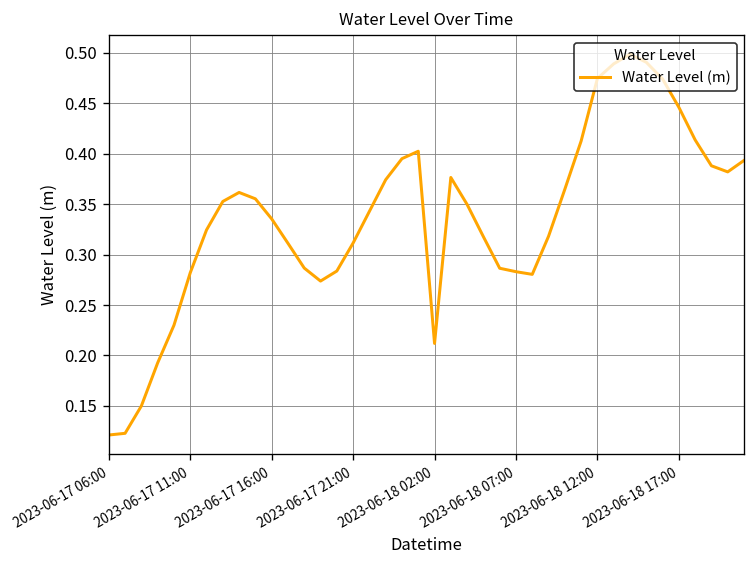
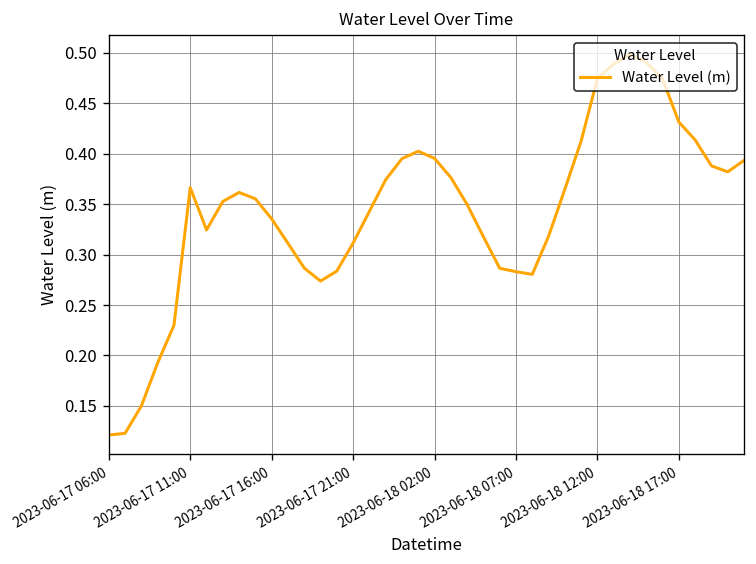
2023-06-17 11:00: 0.28 -> 0.37
2023-06-18 02:00: 0.21 -> 0.40
2023-06-18 17:00: 0.45 -> 0.43
